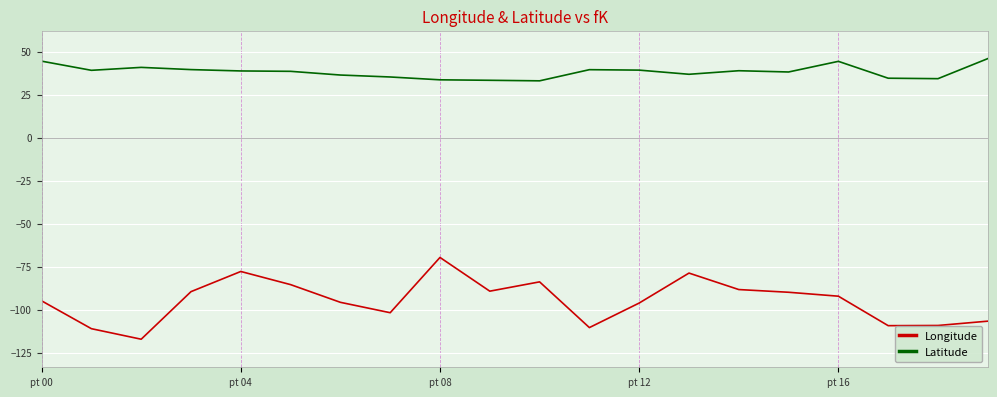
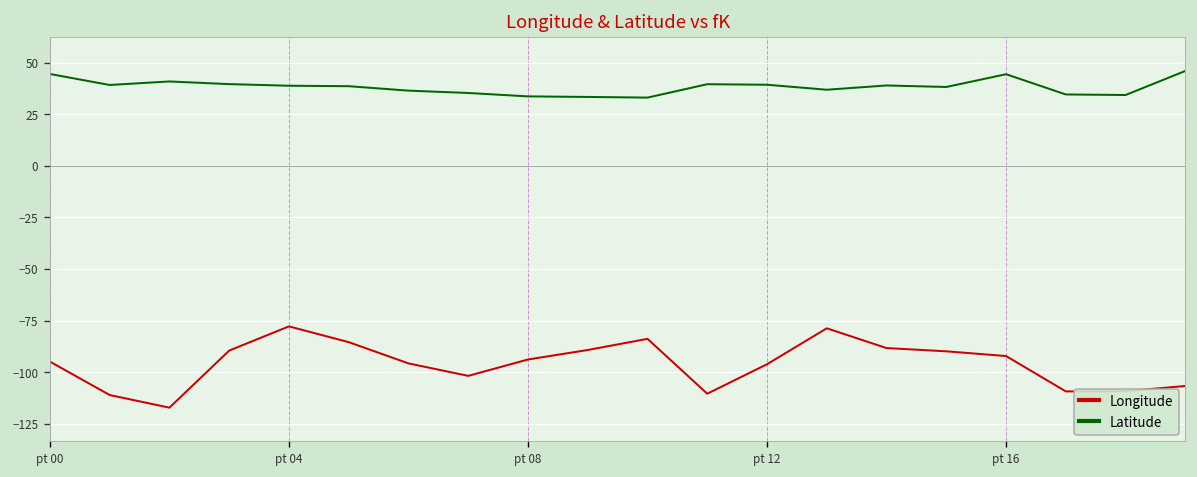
Longitude, pt 08: -70 -> -94
